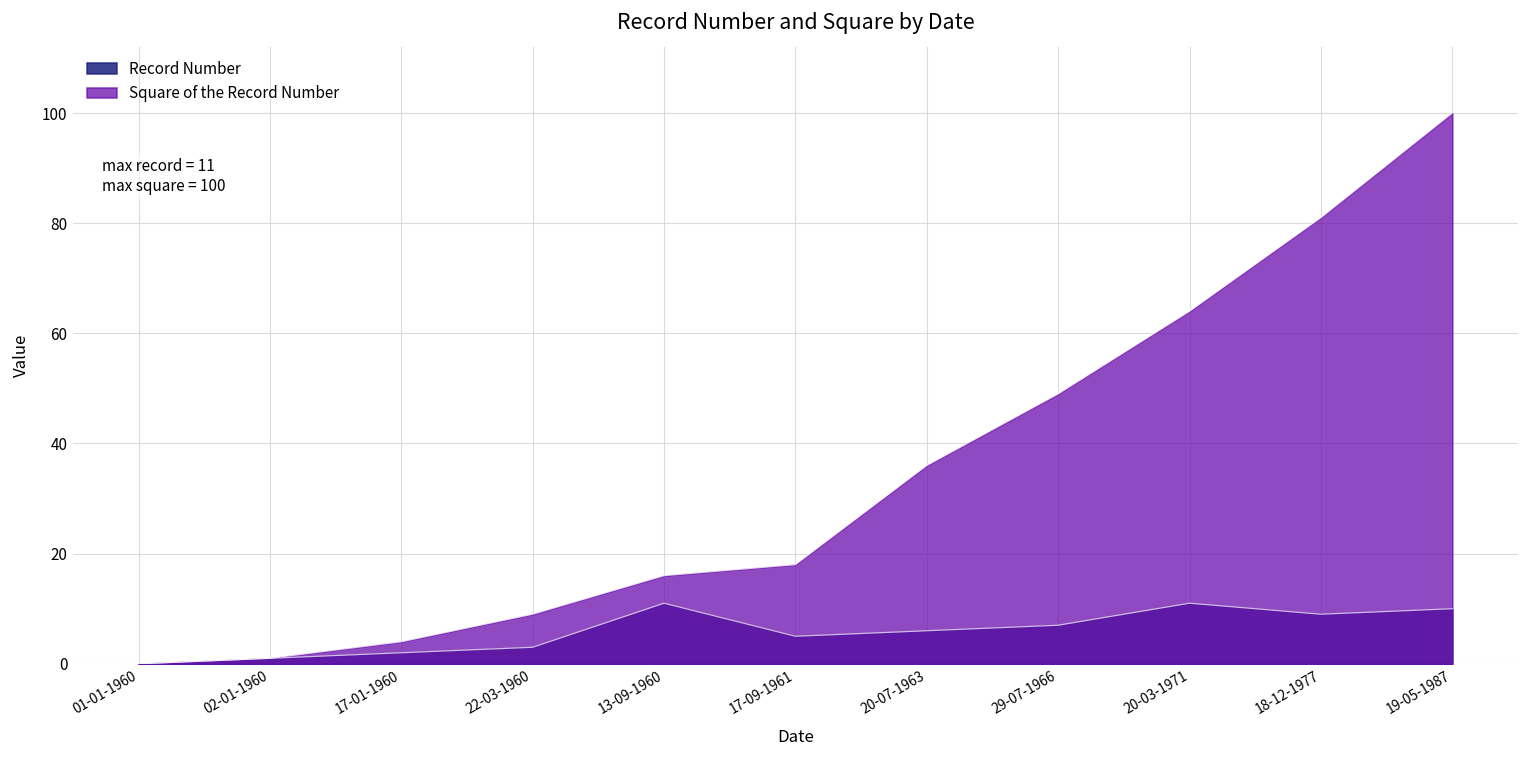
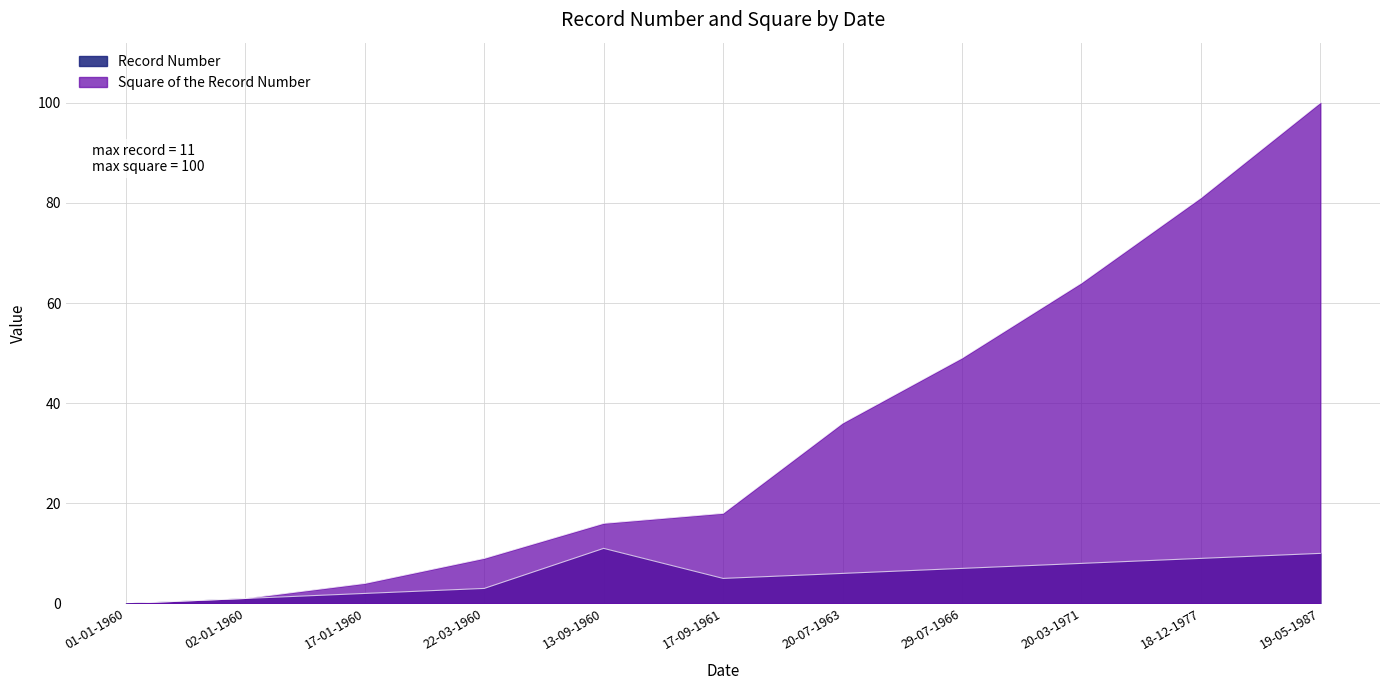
Record Number, 20-03-1971: 11 -> 8
